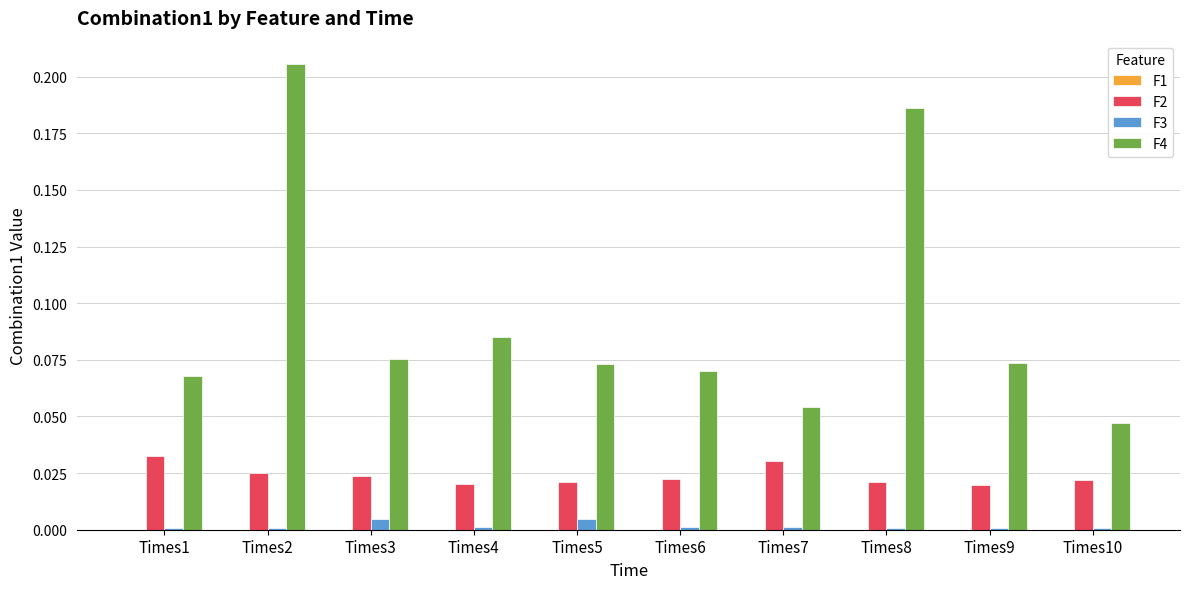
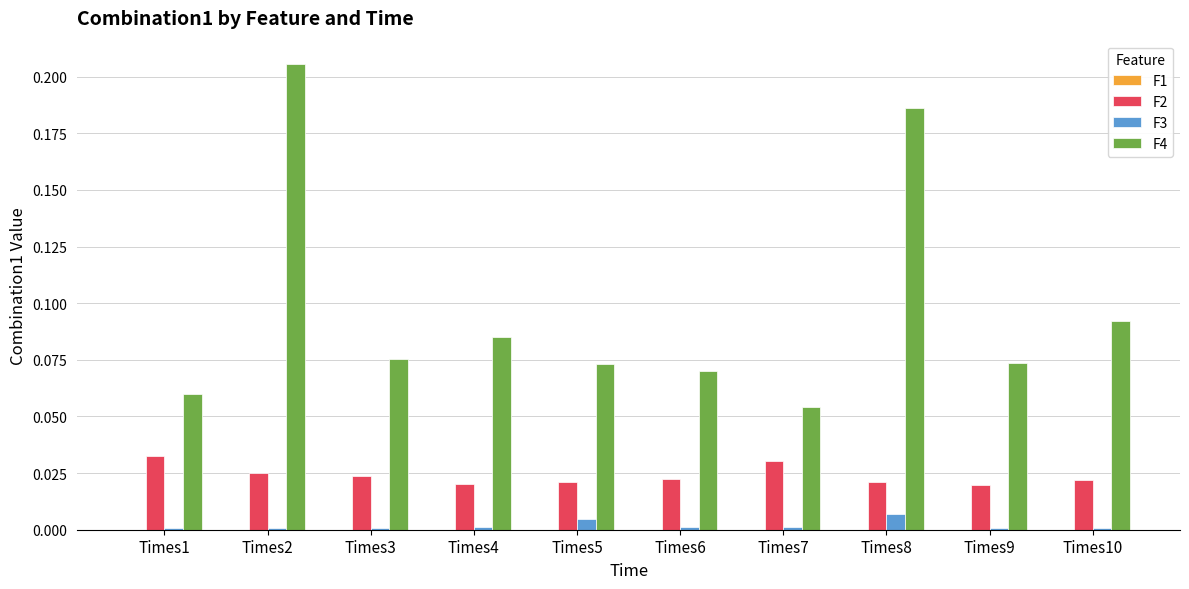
F4, Times1: 0.068 -> 0.060
F3, Times3: 0.005 -> 0.001
F3, Times8: 0.001 -> 0.007
F4, Times10: 0.047 -> 0.092
